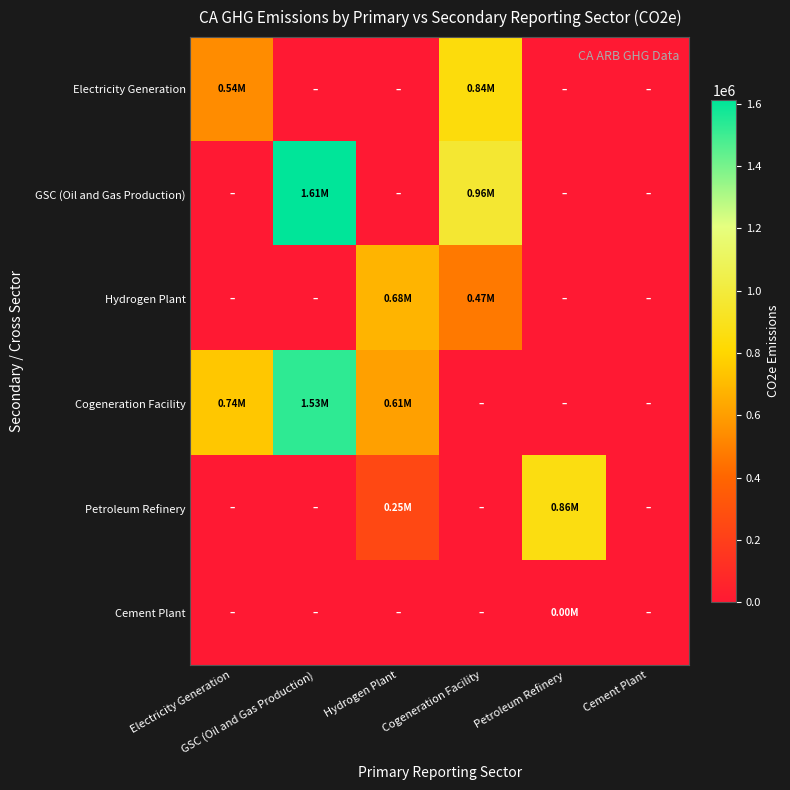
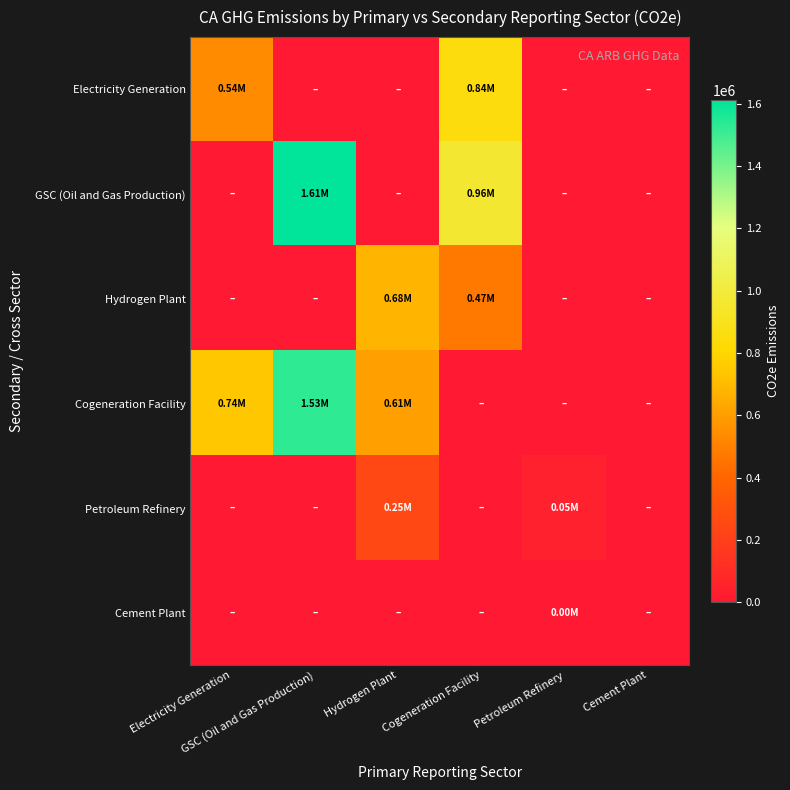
Petroleum Refinery, Petroleum Refinery: 0.86M -> 0.05M
